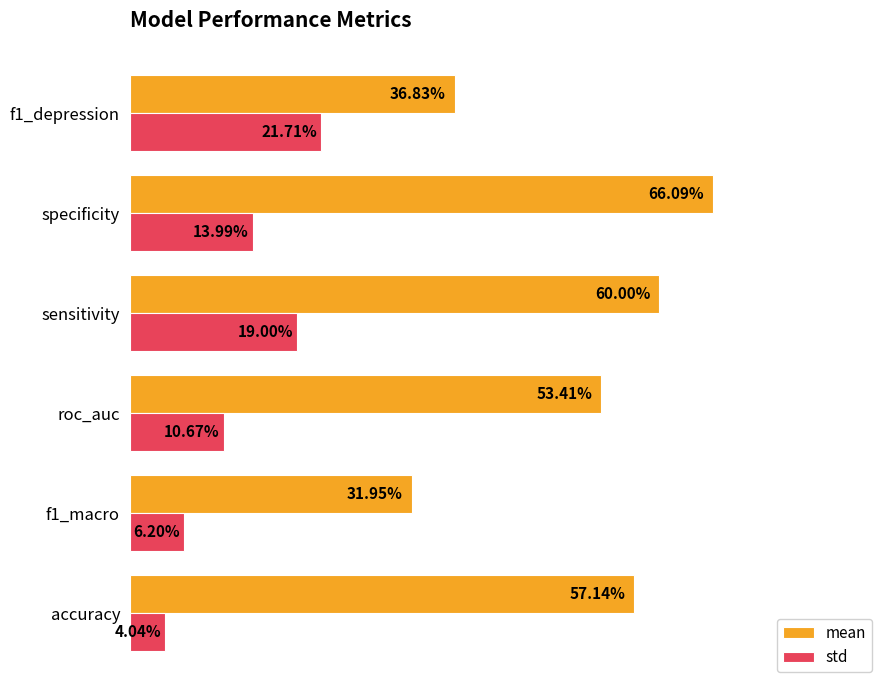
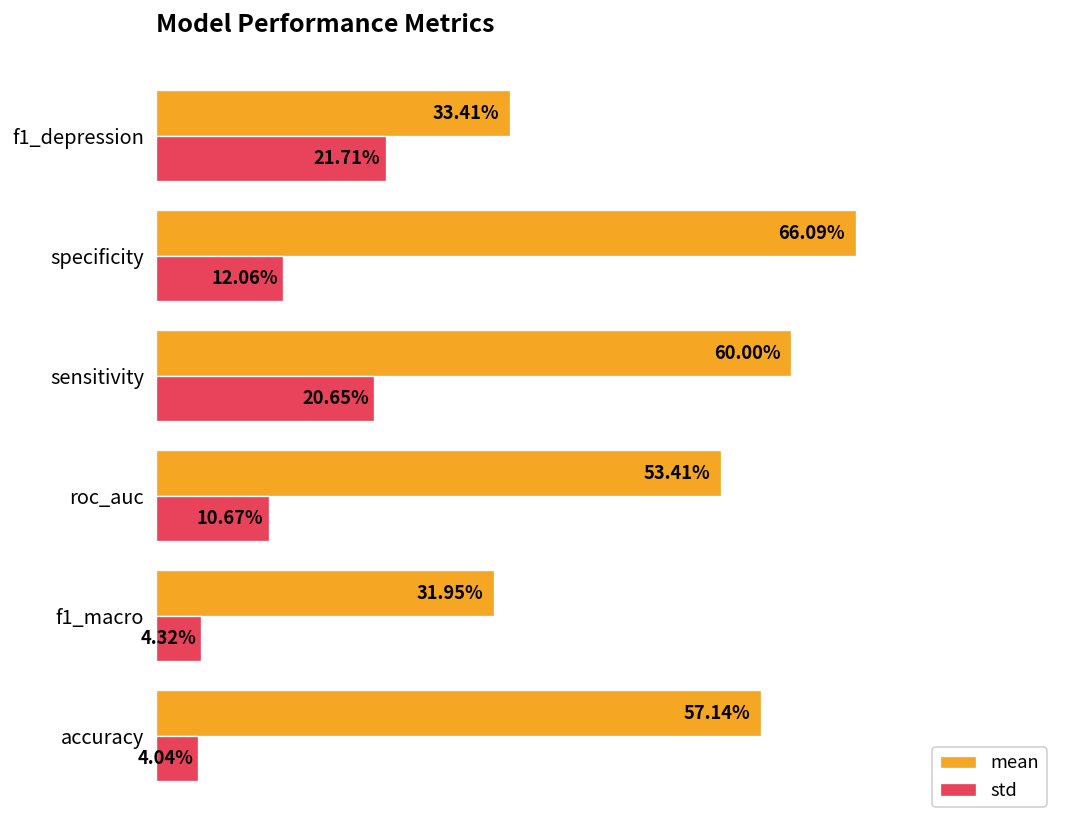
mean, f1_depression: 36.83% -> 33.41%
std, specificity: 13.99% -> 12.06%
std, sensitivity: 19.00% -> 20.65%
std, f1_macro: 6.20% -> 4.32%
